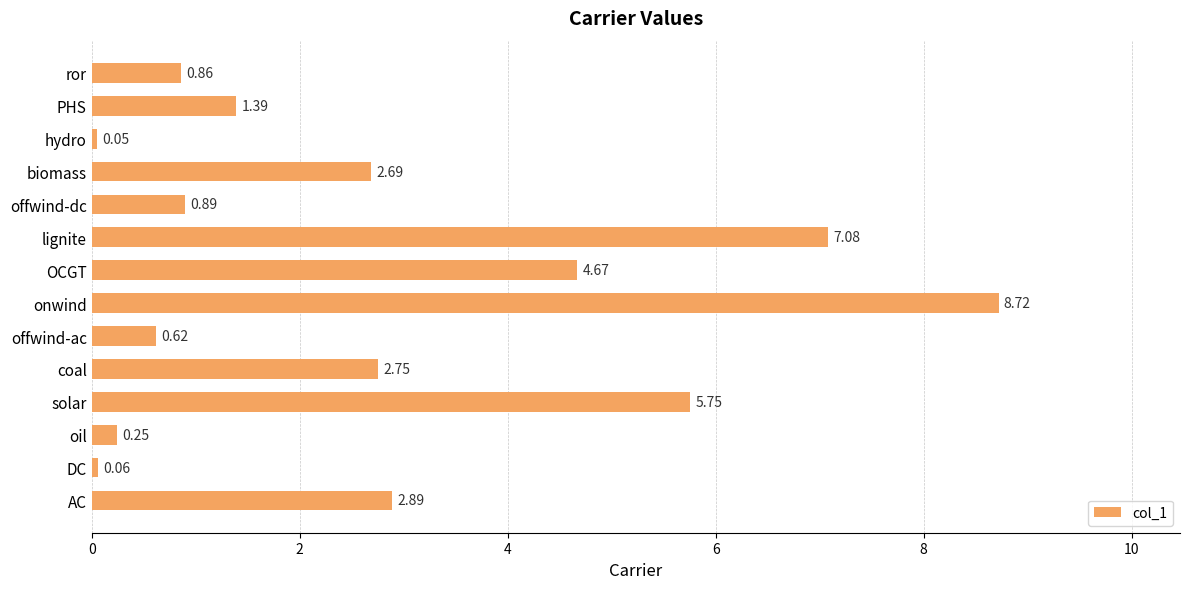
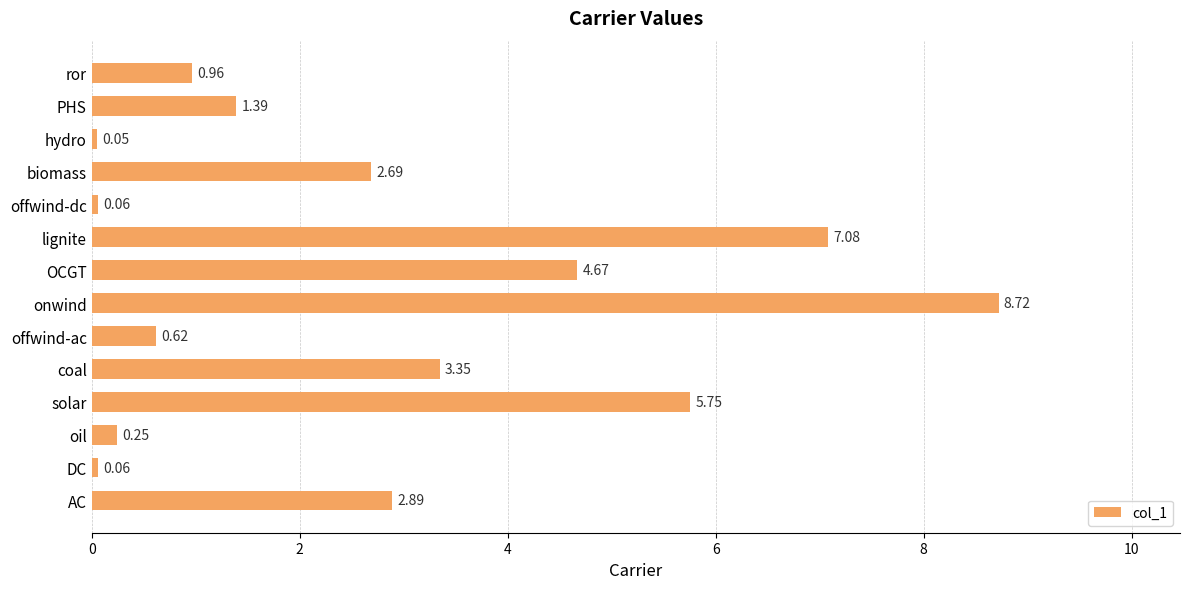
ror: 0.86 -> 0.96
offwind-dc: 0.89 -> 0.06
coal: 2.75 -> 3.35
